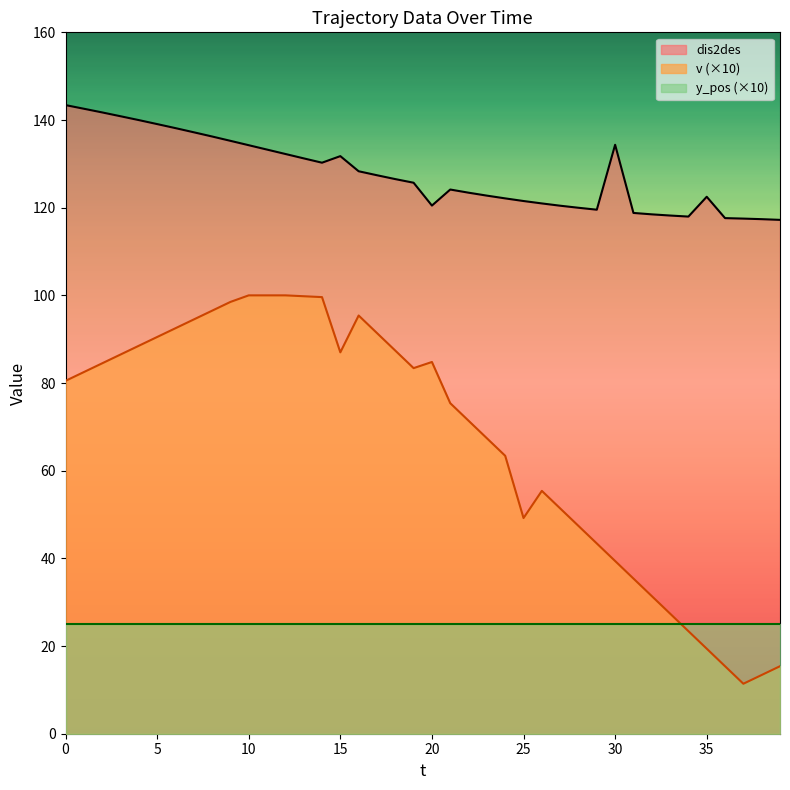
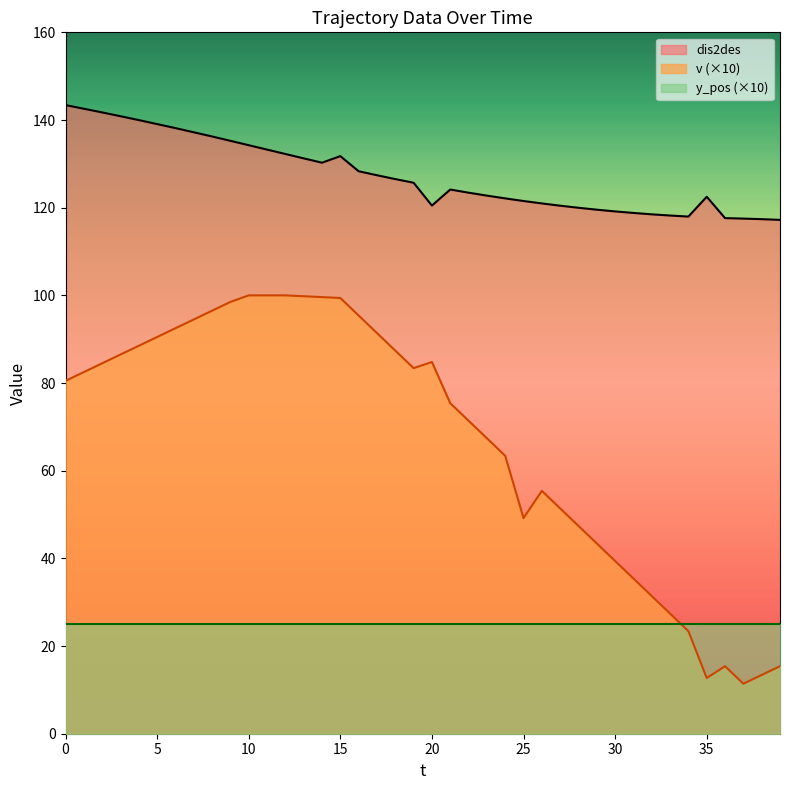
v (×10), 15: 87 -> 99
dis2des, 30: 134 -> 119
v (×10), 35: 19 -> 13
